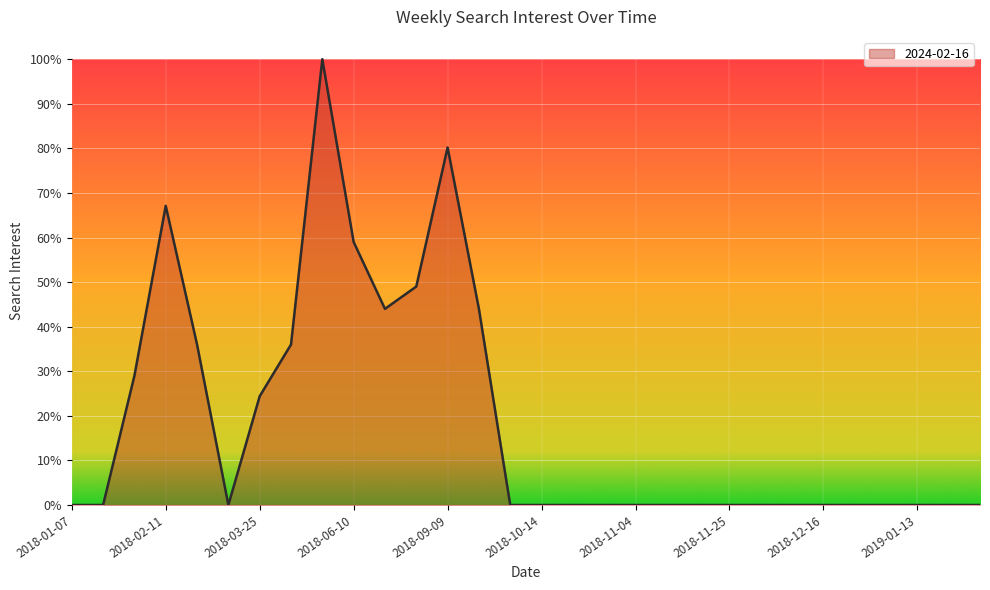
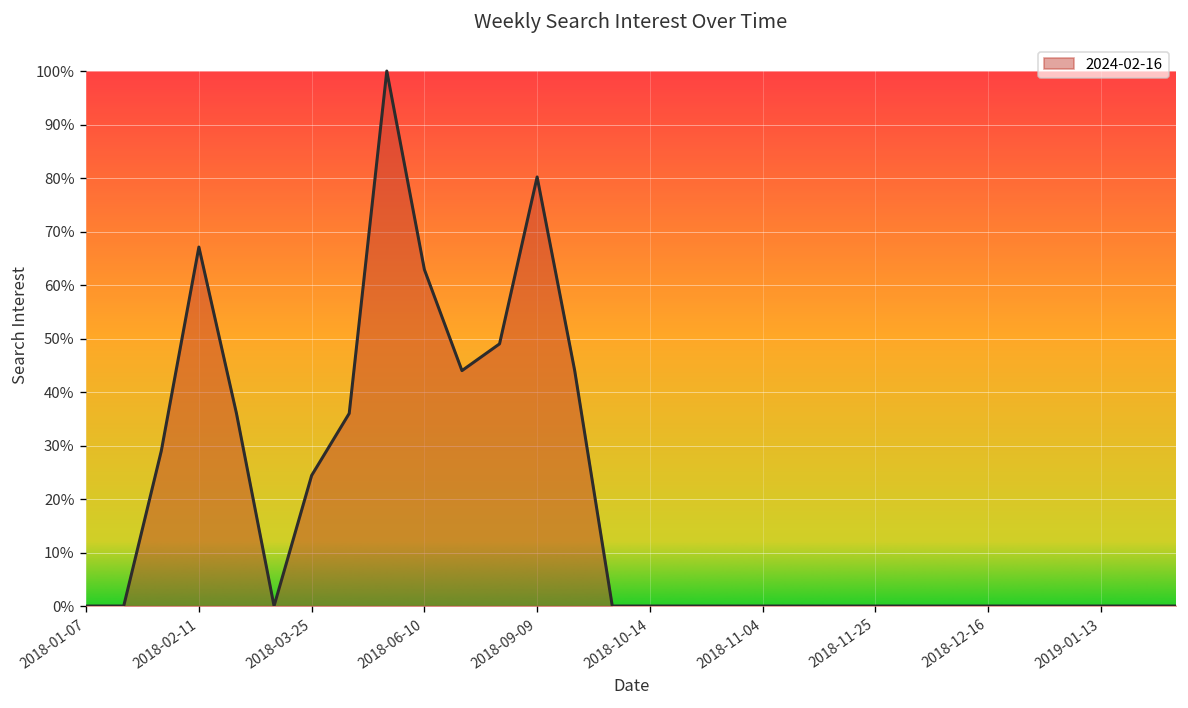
2018-06-10: 59% -> 63%
